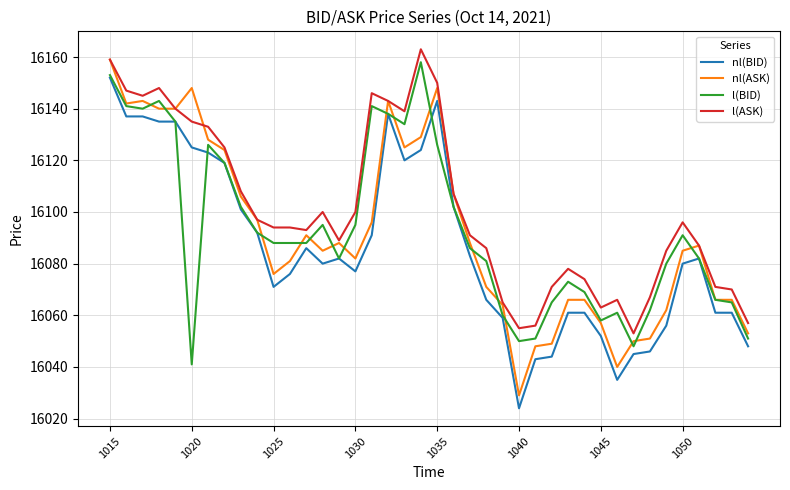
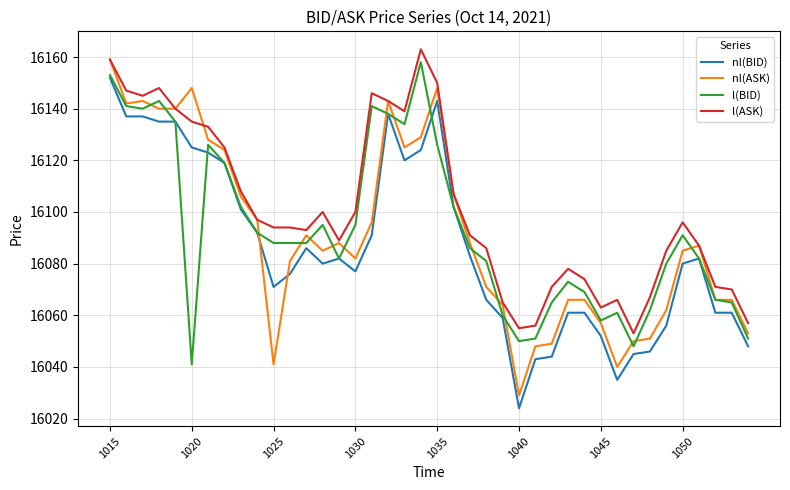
nl(ASK), 1025: 16076 -> 16041
